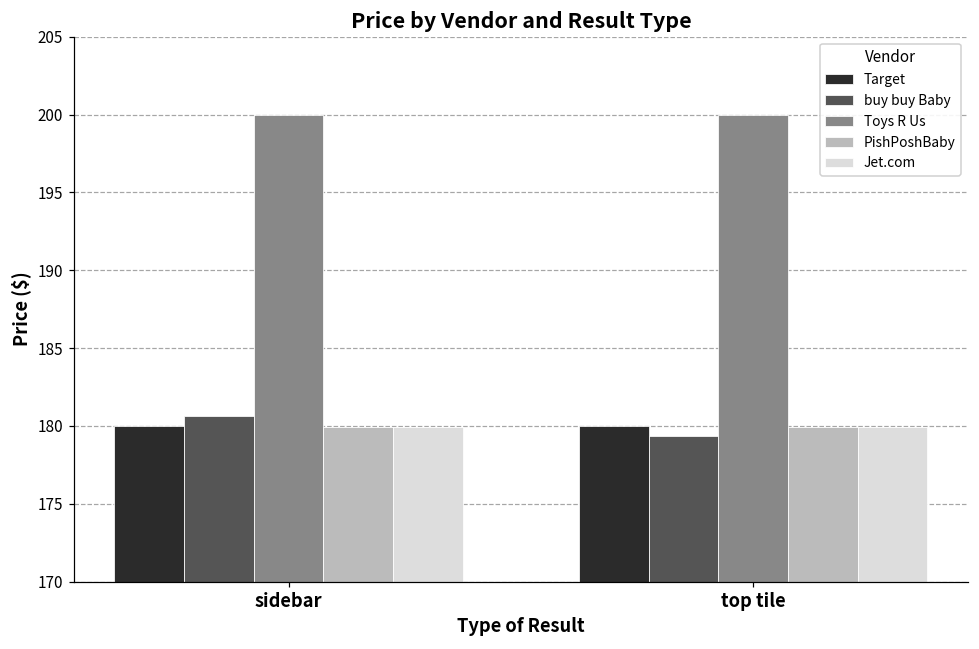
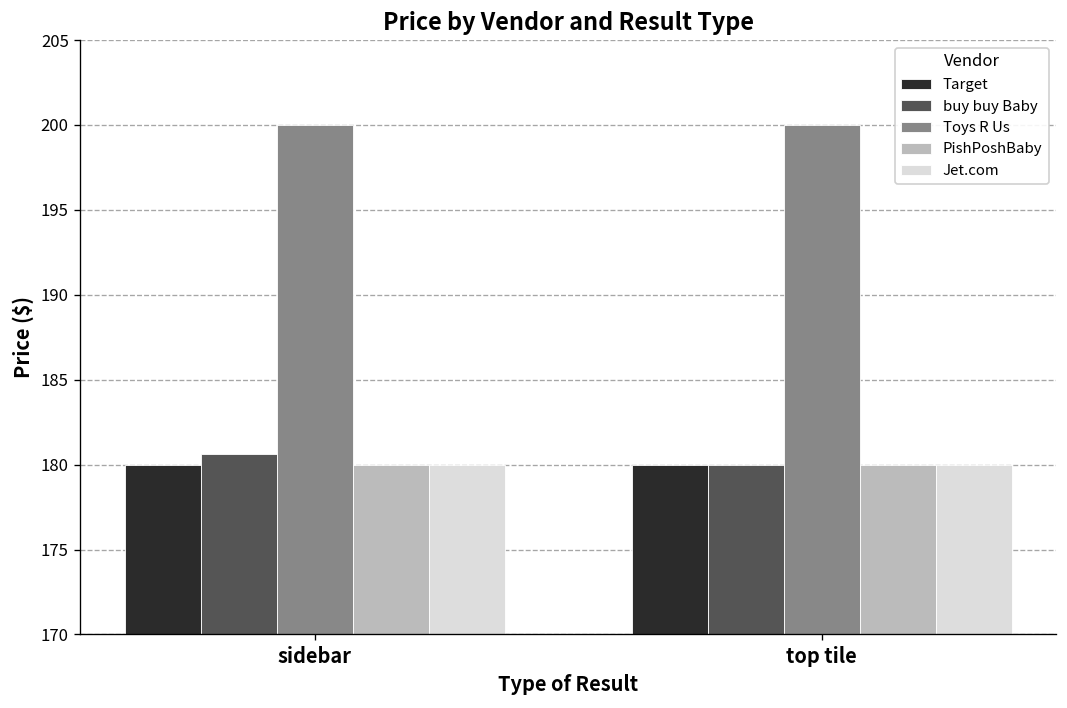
buy buy Baby, top tile: 179.4 -> 180.0
